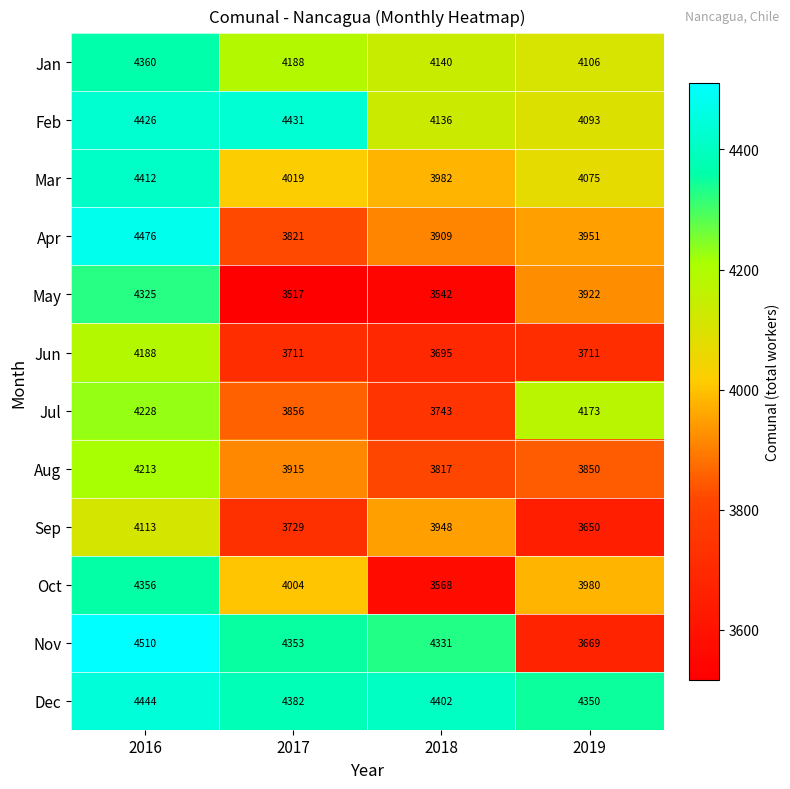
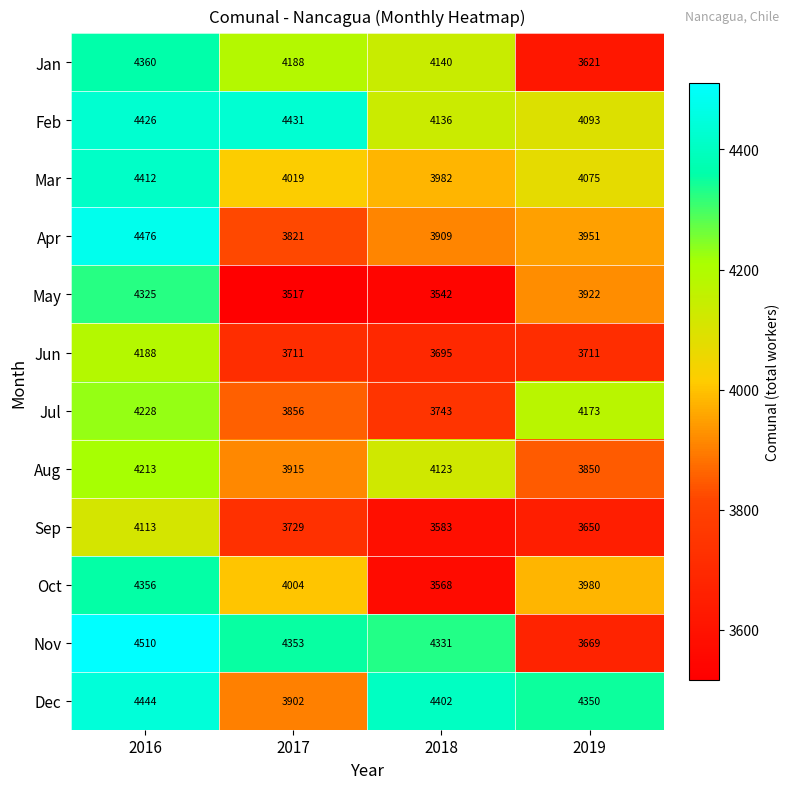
Jan, 2019: 4106 -> 3621
Aug, 2018: 3817 -> 4123
Sep, 2018: 3948 -> 3583
Dec, 2017: 4382 -> 3902
